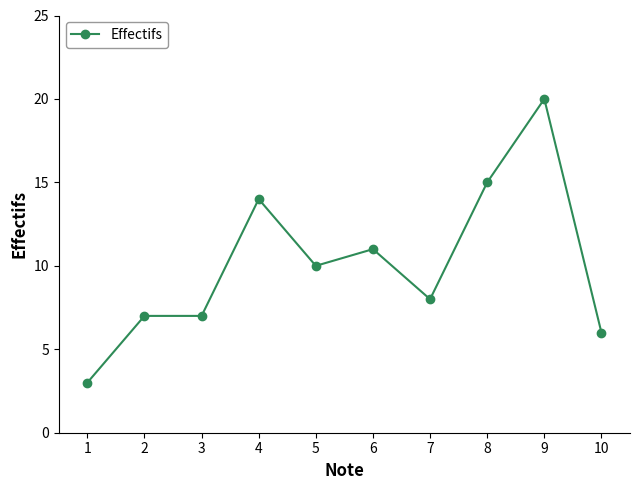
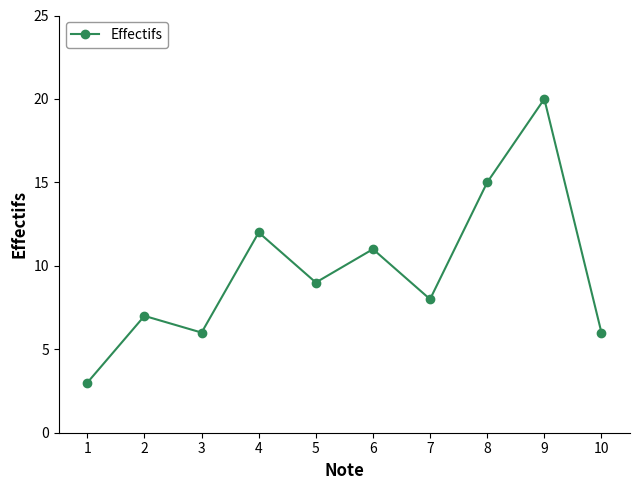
3: 7 -> 6
4: 14 -> 12
5: 10 -> 9
